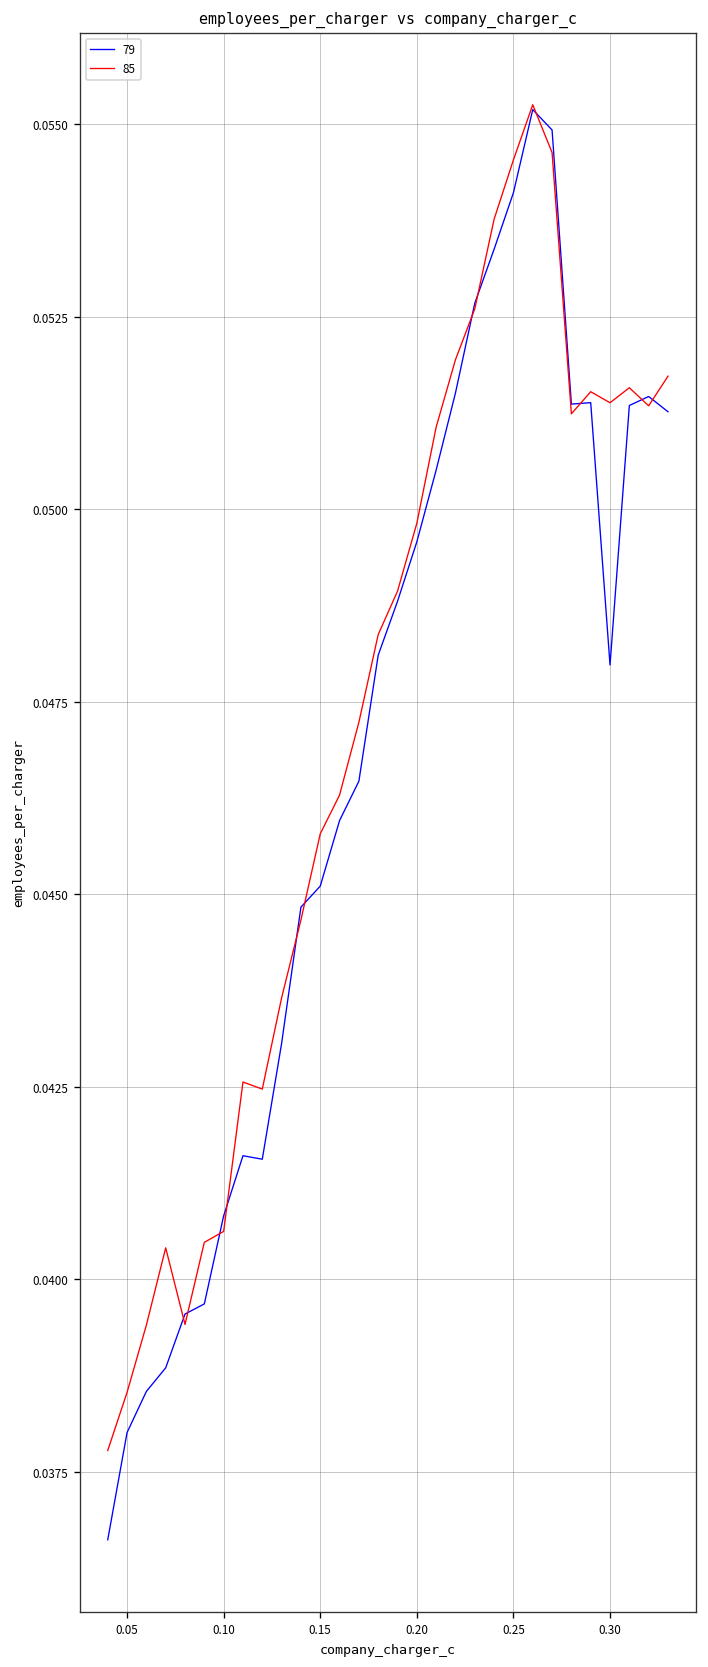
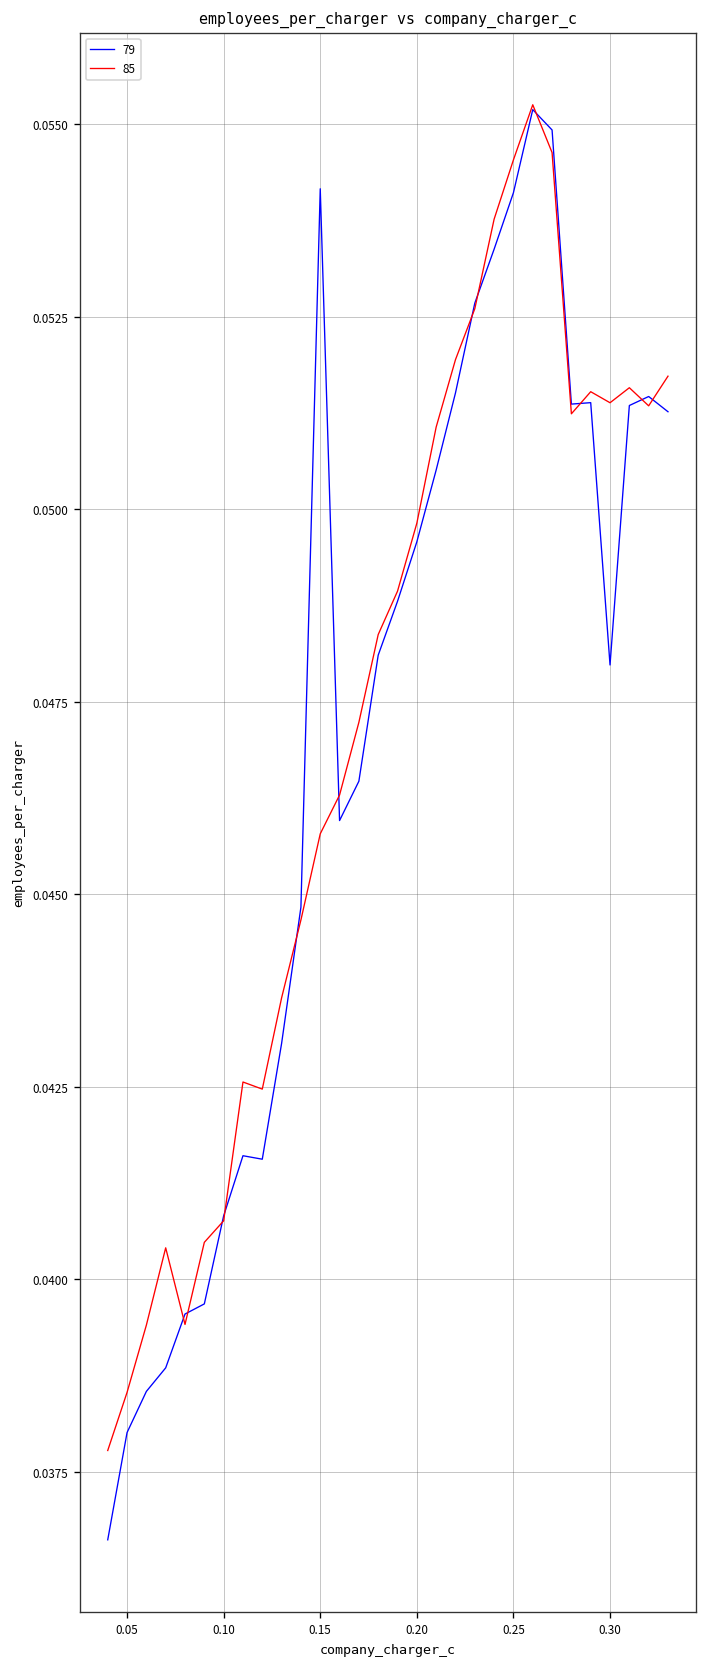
85, 0.10: 0.0406 -> 0.0408
79, 0.15: 0.0451 -> 0.0542
